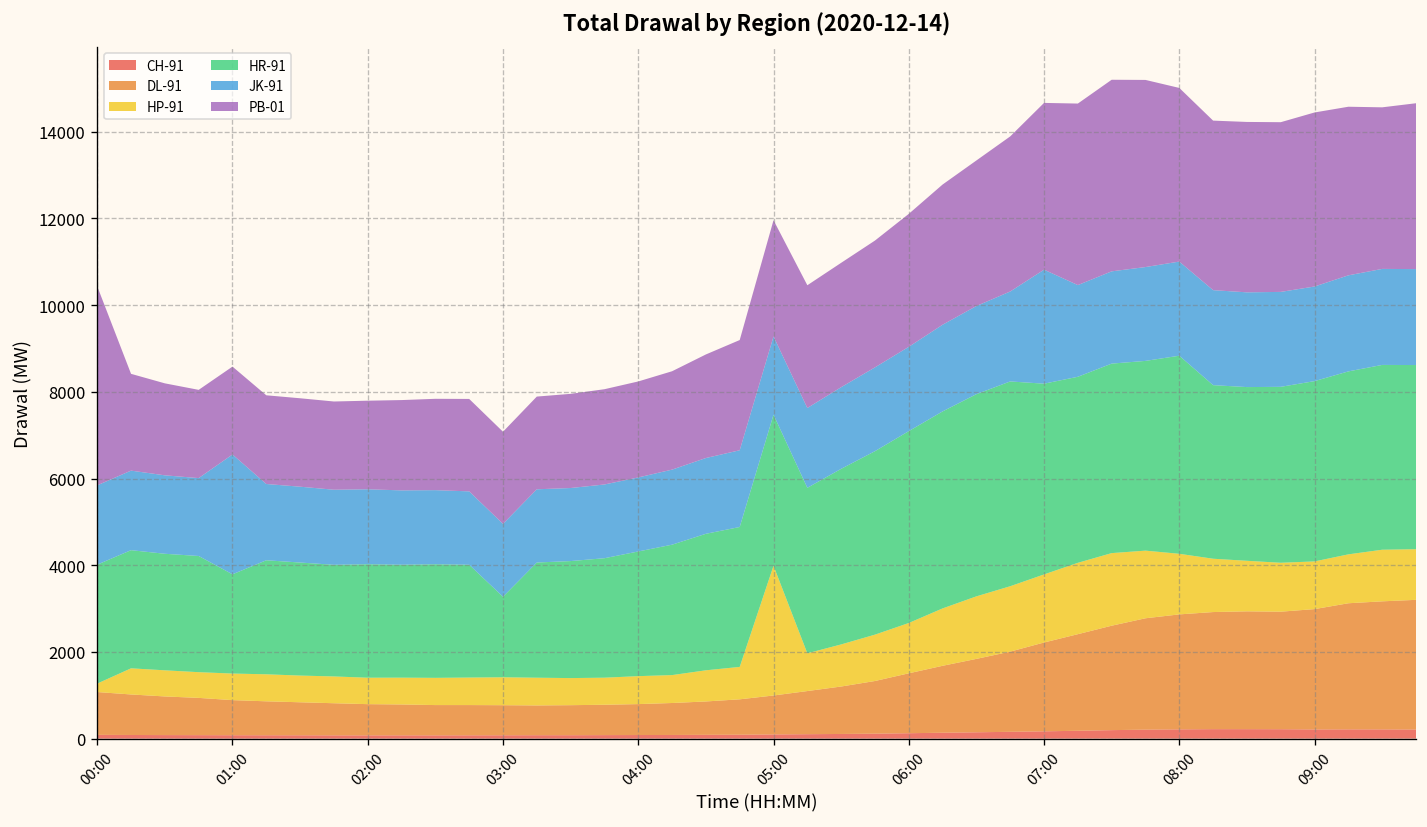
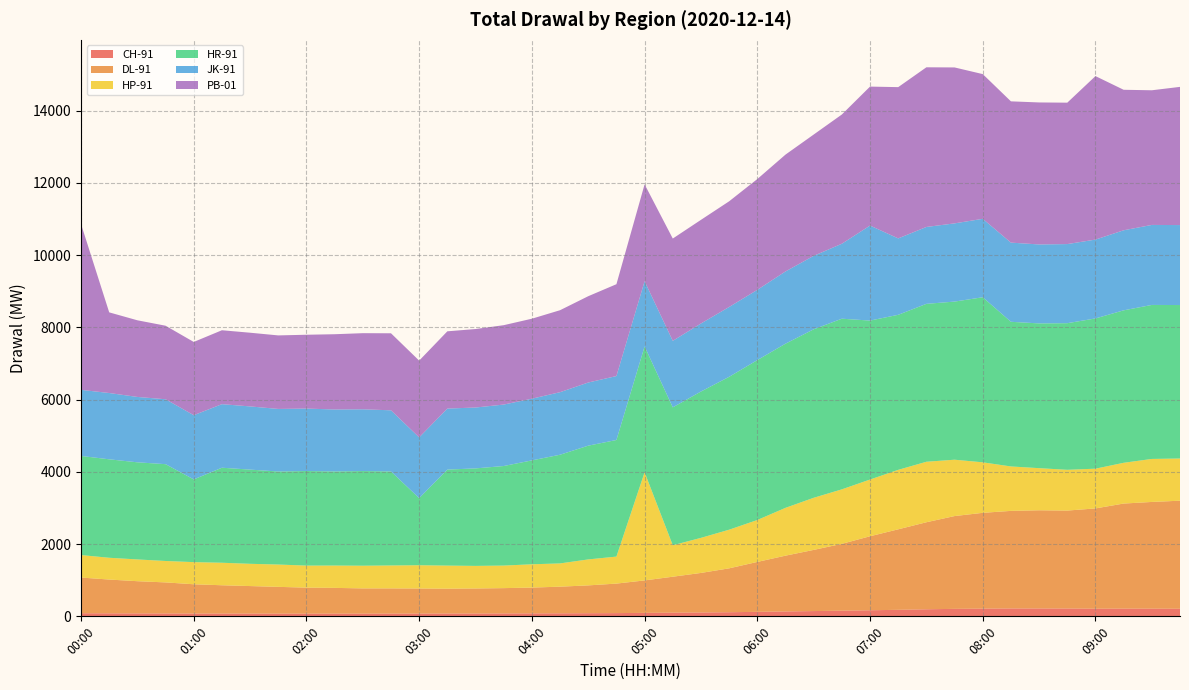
HP-91, 00:00: 200 -> 600
JK-91, 01:00: 2800 -> 1800
PB-01, 09:00: 4000 -> 4500
